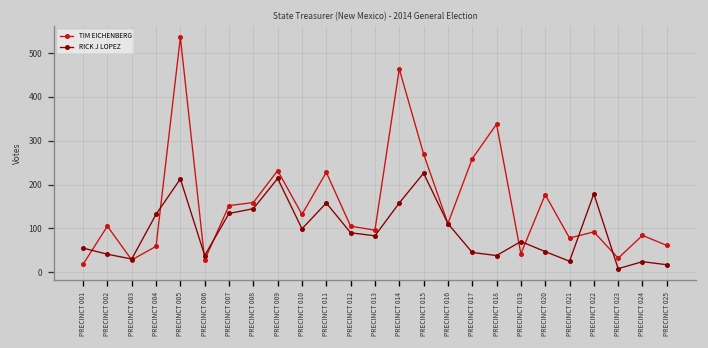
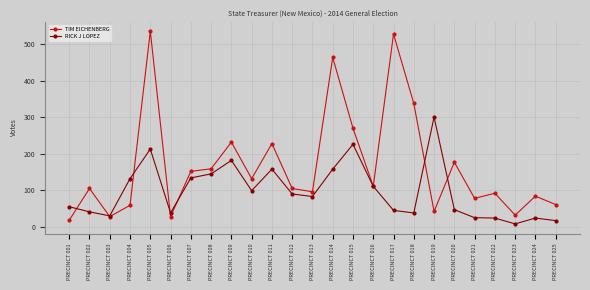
RICK J LOPEZ, PRECINCT 009: 210 -> 180
TIM EICHENBERG, PRECINCT 017: 260 -> 530
RICK J LOPEZ, PRECINCT 019: 70 -> 300
RICK J LOPEZ, PRECINCT 022: 180 -> 20
